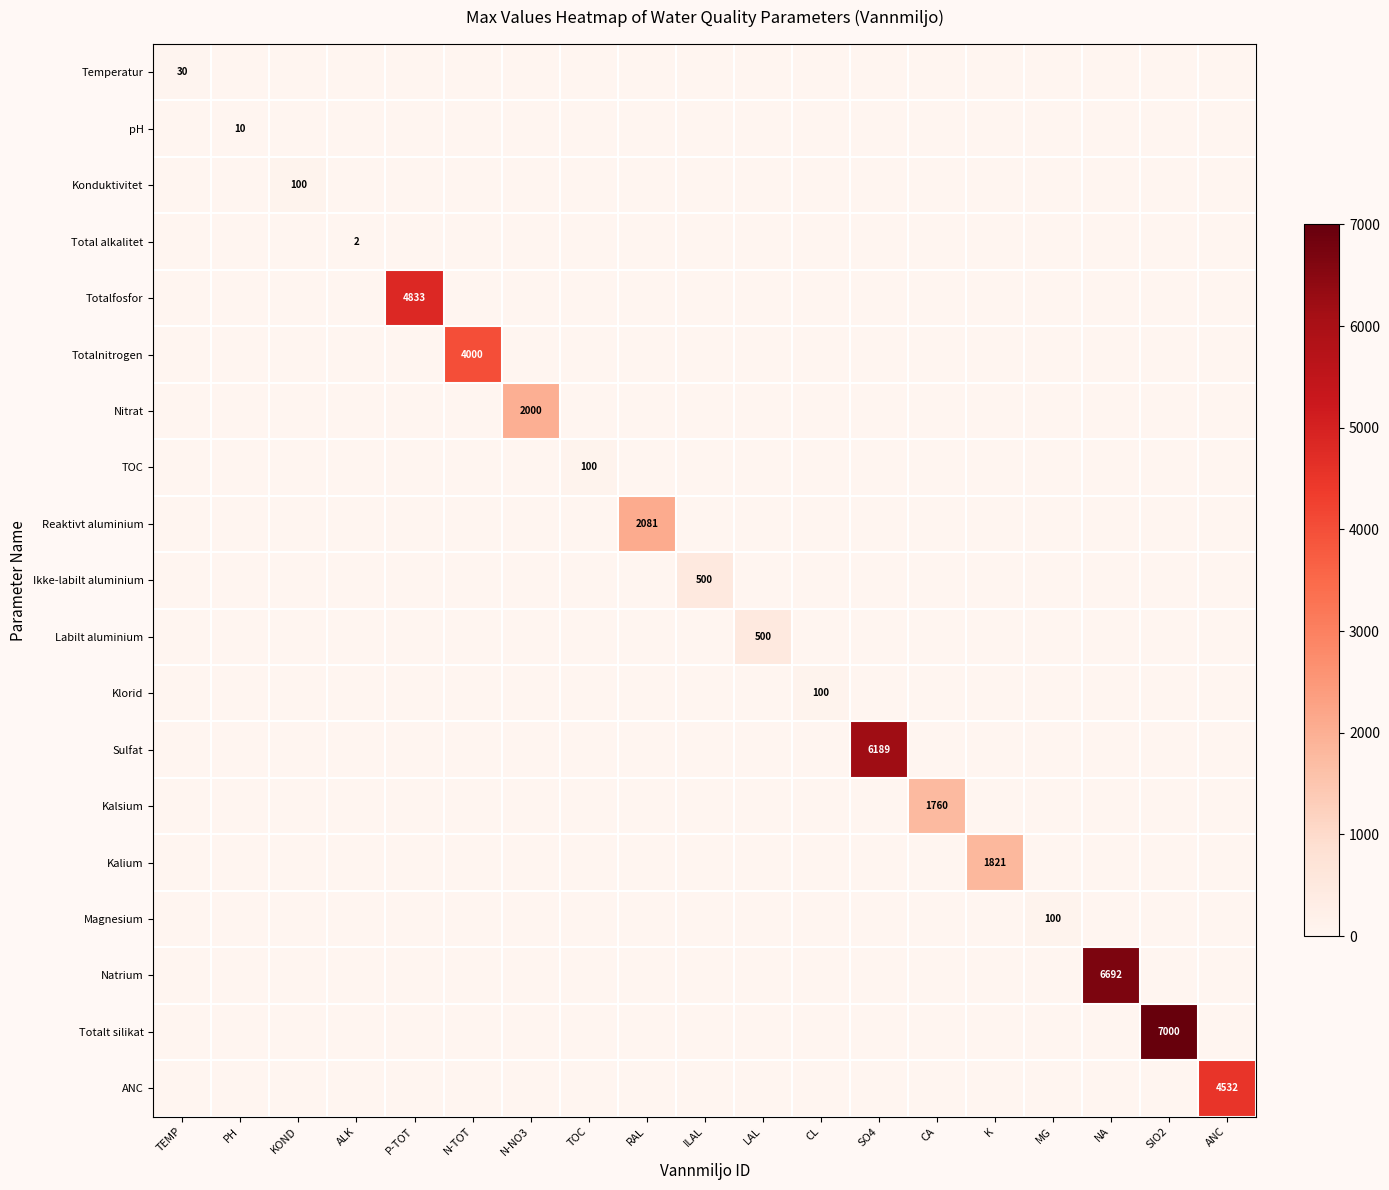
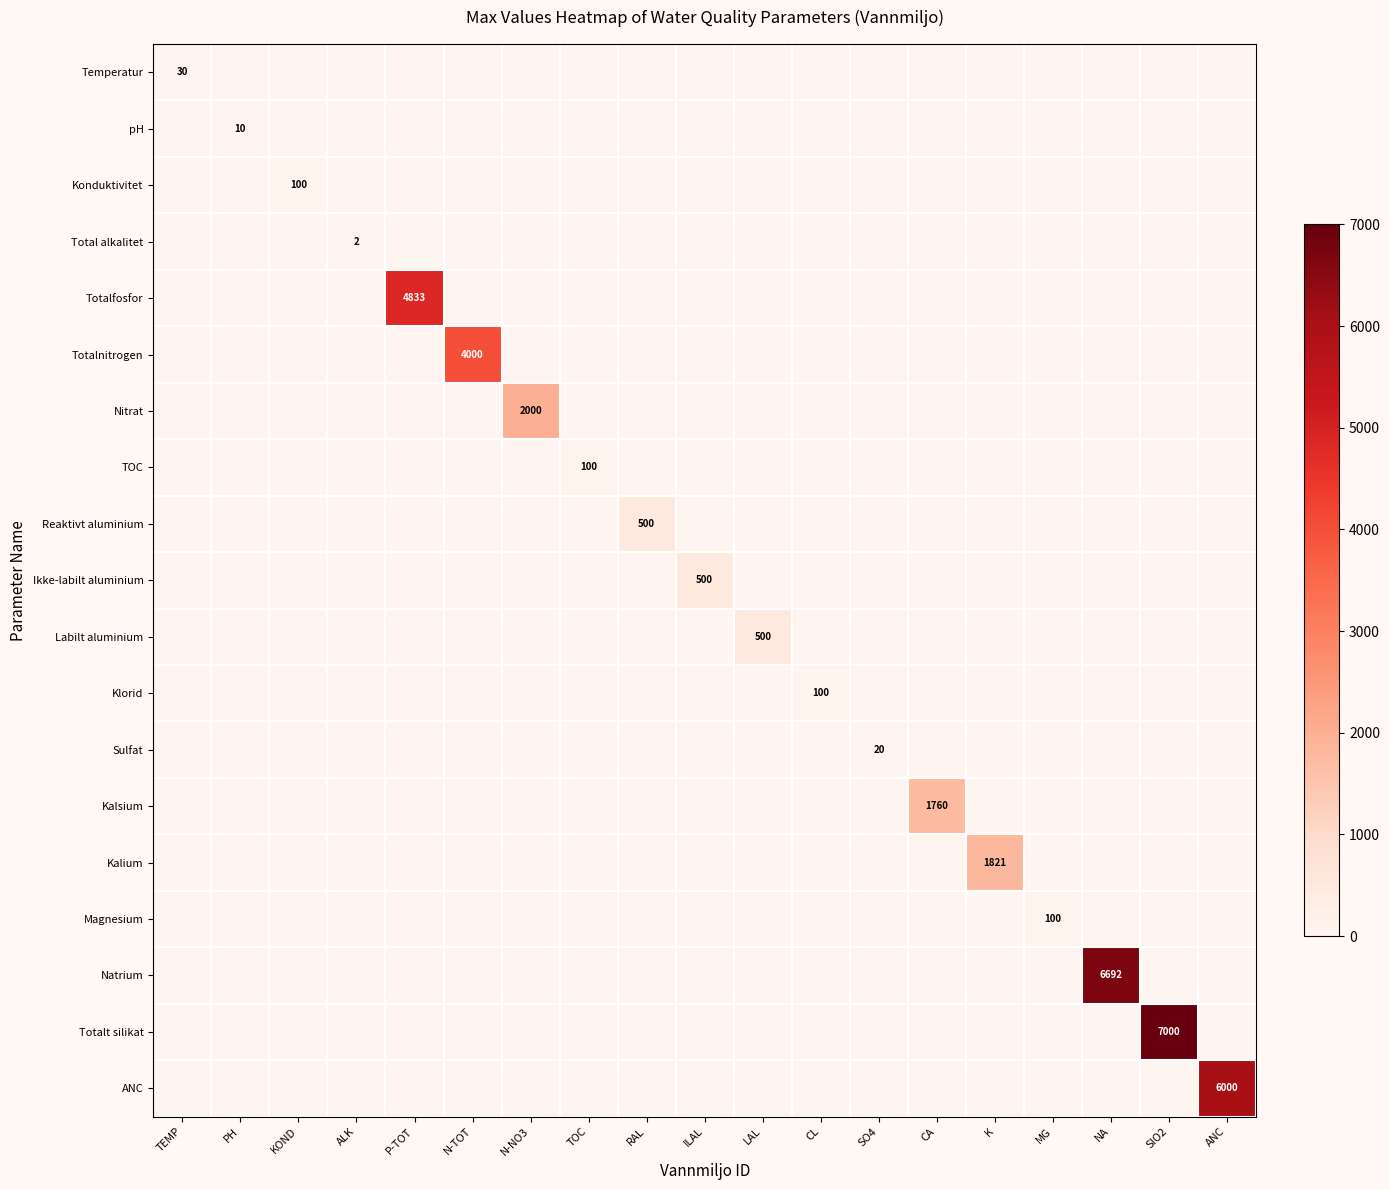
Reaktivt aluminium, RAL: 2081 -> 500
Sulfat, SO4: 6189 -> 20
ANC, ANC: 4532 -> 6000
